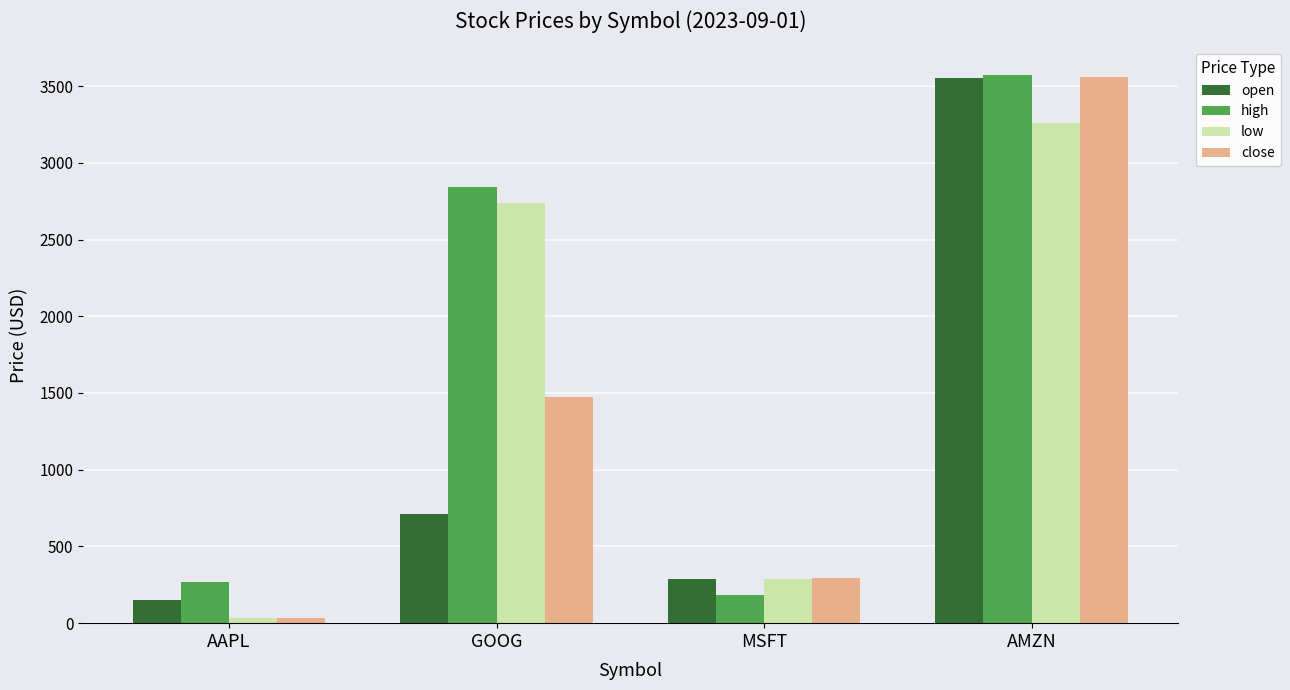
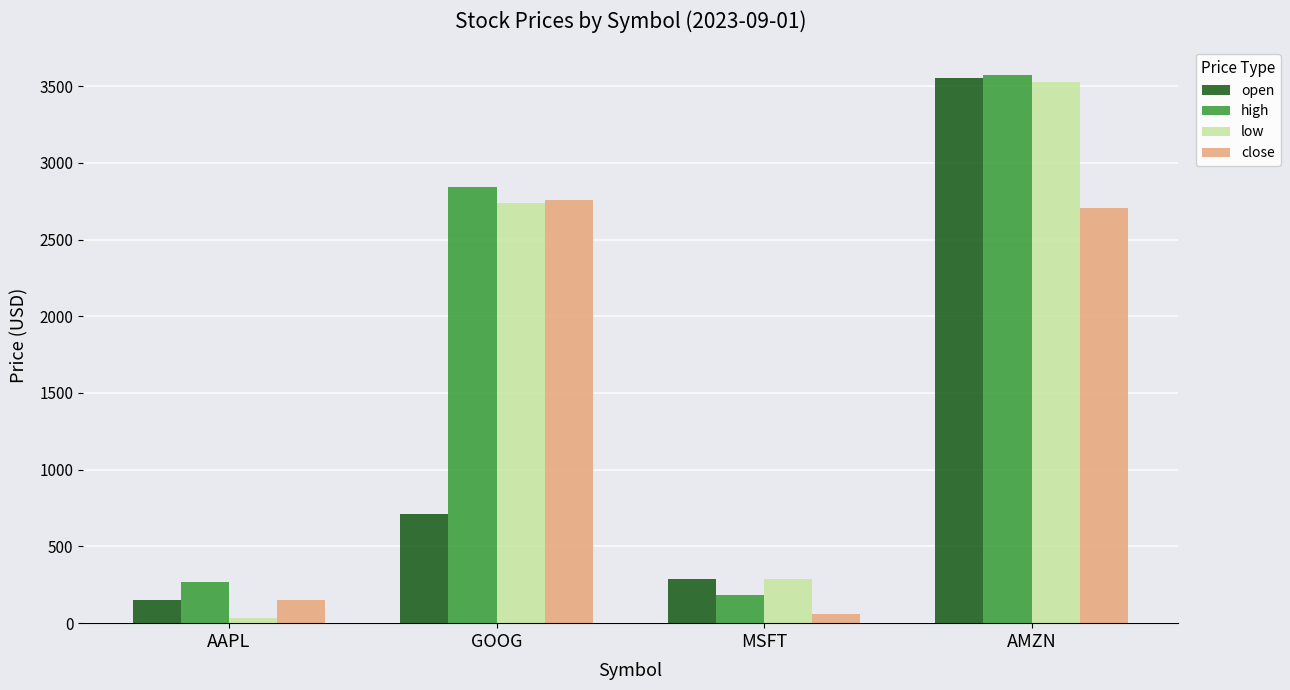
close, AAPL: 30 -> 150
close, GOOG: 1470 -> 2760
close, MSFT: 290 -> 60
low, AMZN: 3260 -> 3530
close, AMZN: 3560 -> 2710
